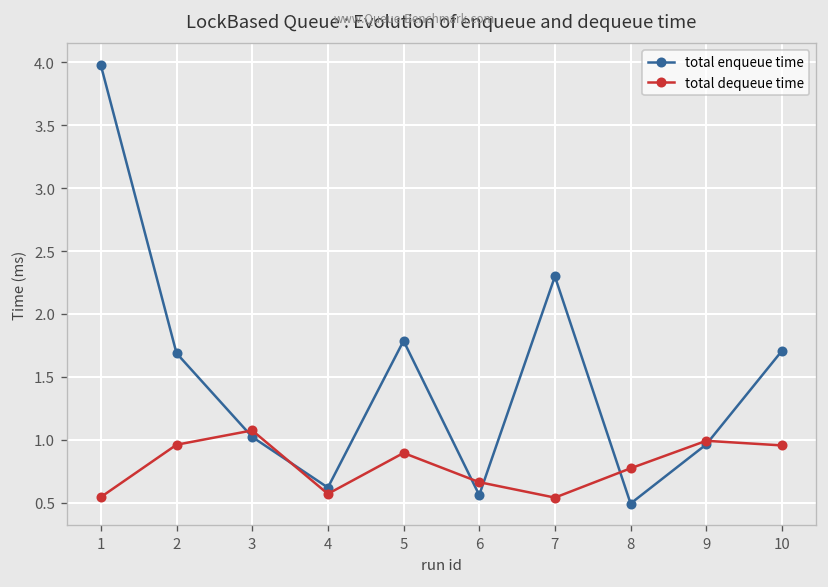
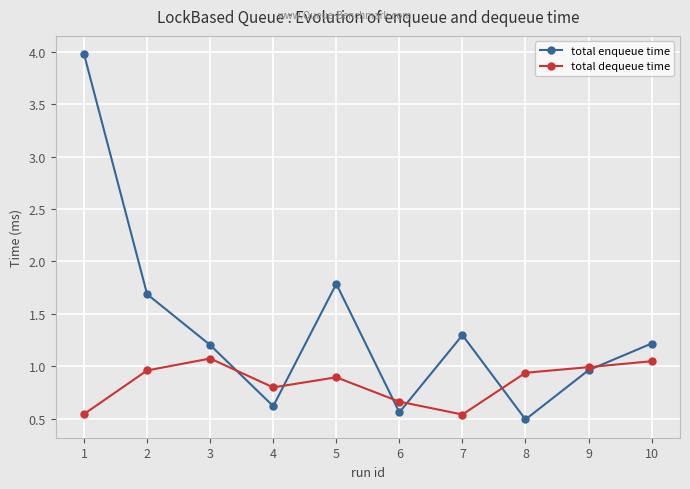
total enqueue time, 3: 1.02 -> 1.20
total dequeue time, 4: 0.57 -> 0.80
total enqueue time, 7: 2.30 -> 1.30
total dequeue time, 8: 0.77 -> 0.94
total enqueue time, 10: 1.71 -> 1.22
total dequeue time, 10: 0.96 -> 1.05
